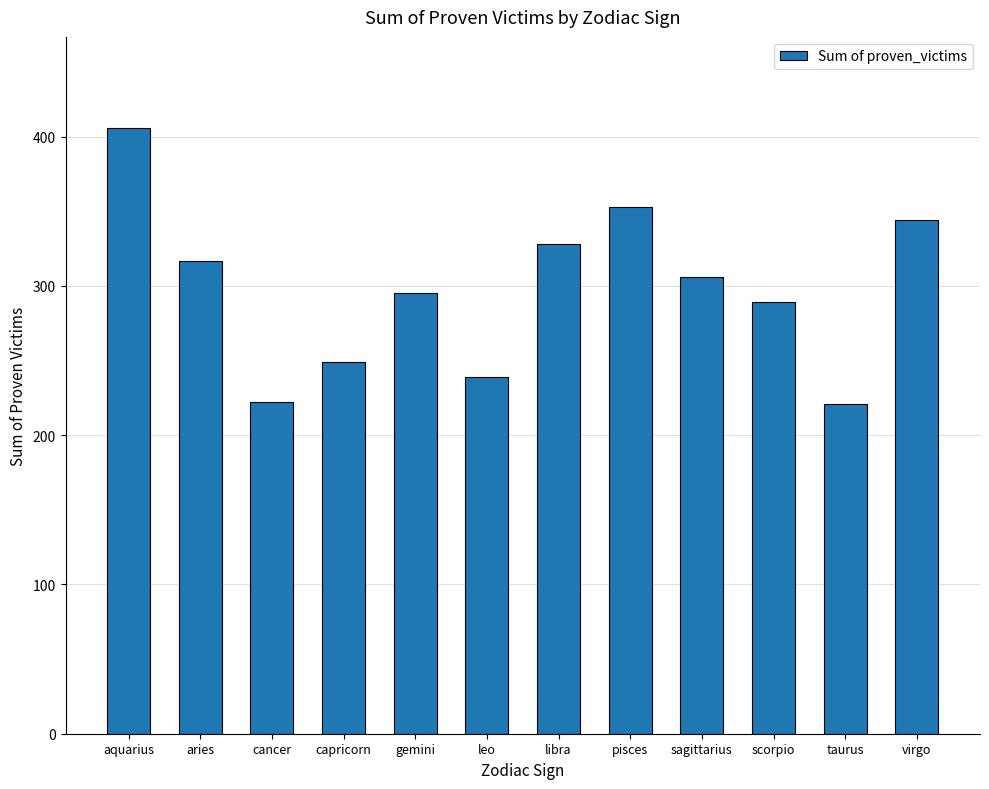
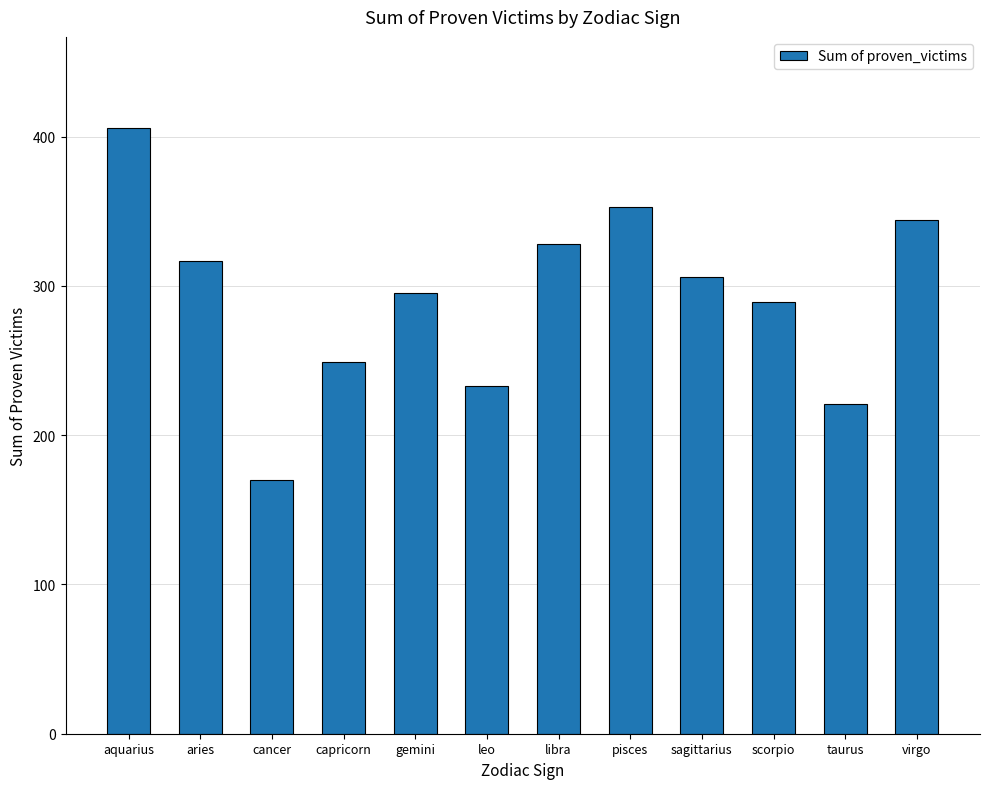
cancer: 222 -> 170
leo: 239 -> 233
